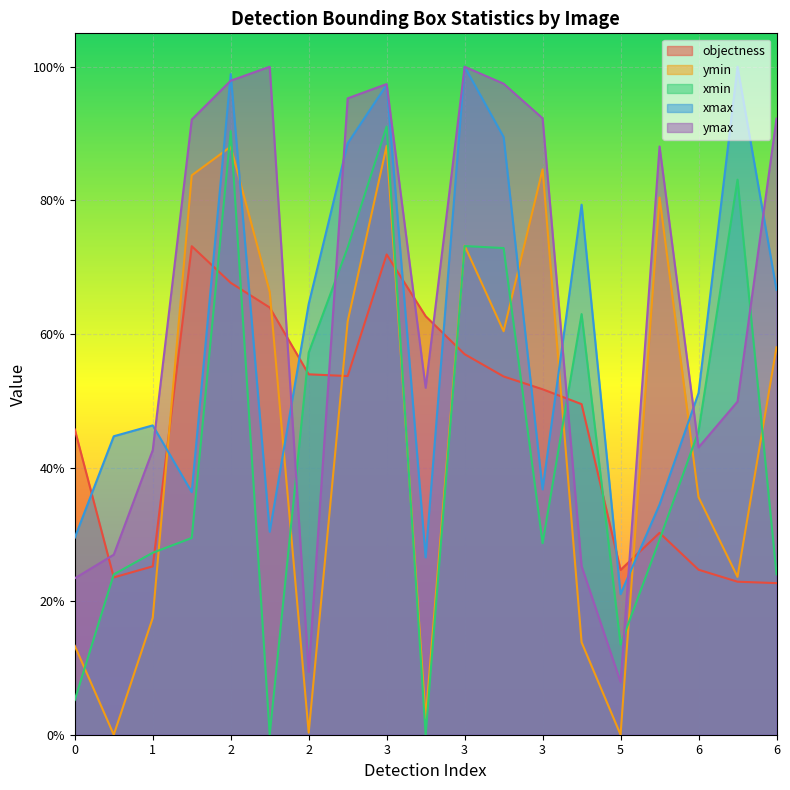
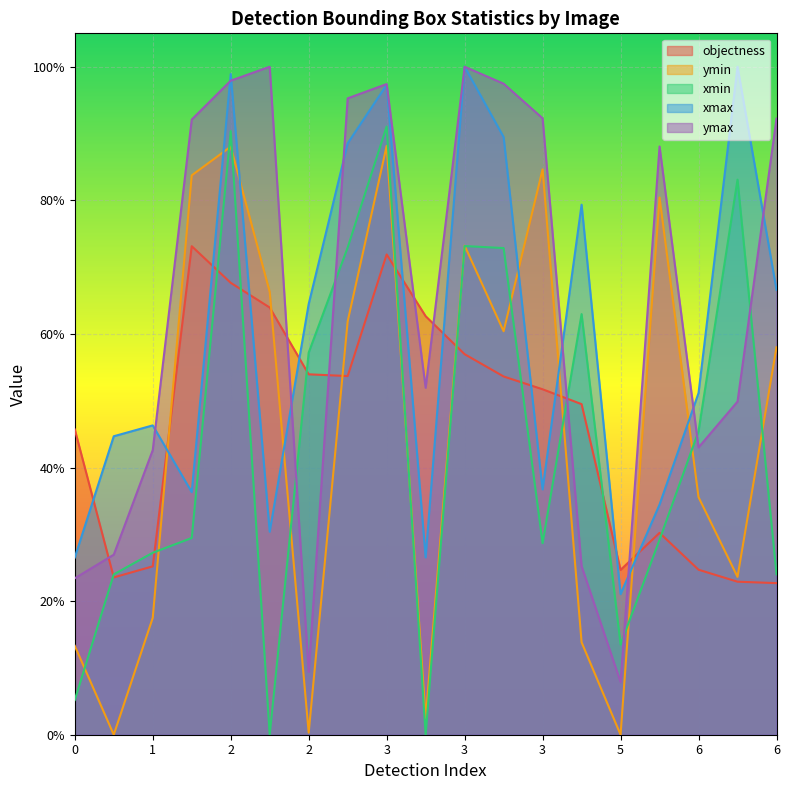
xmax, 0: 30% -> 27%
